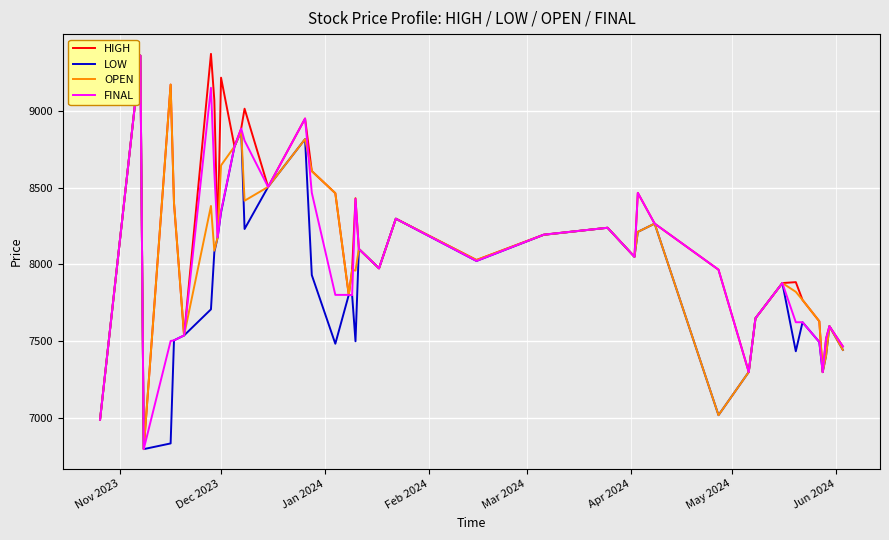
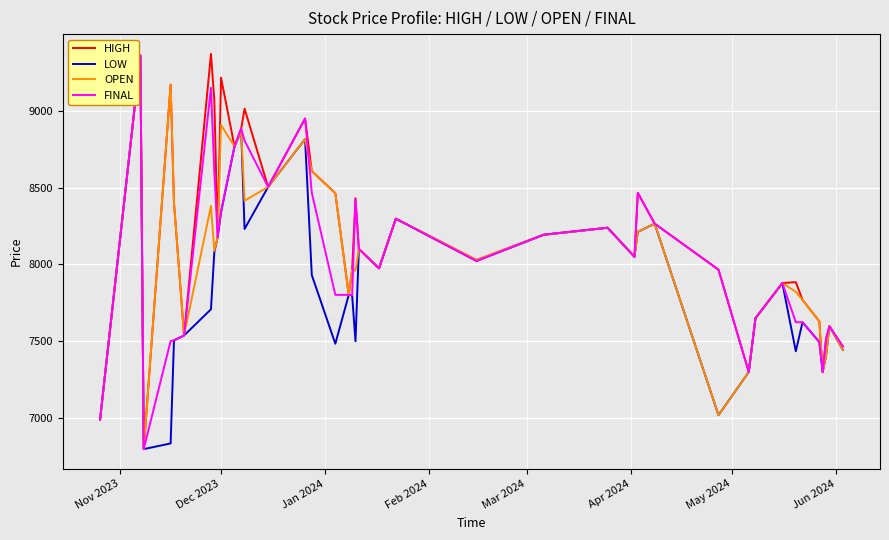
OPEN, Dec 2023: 8650 -> 8910
